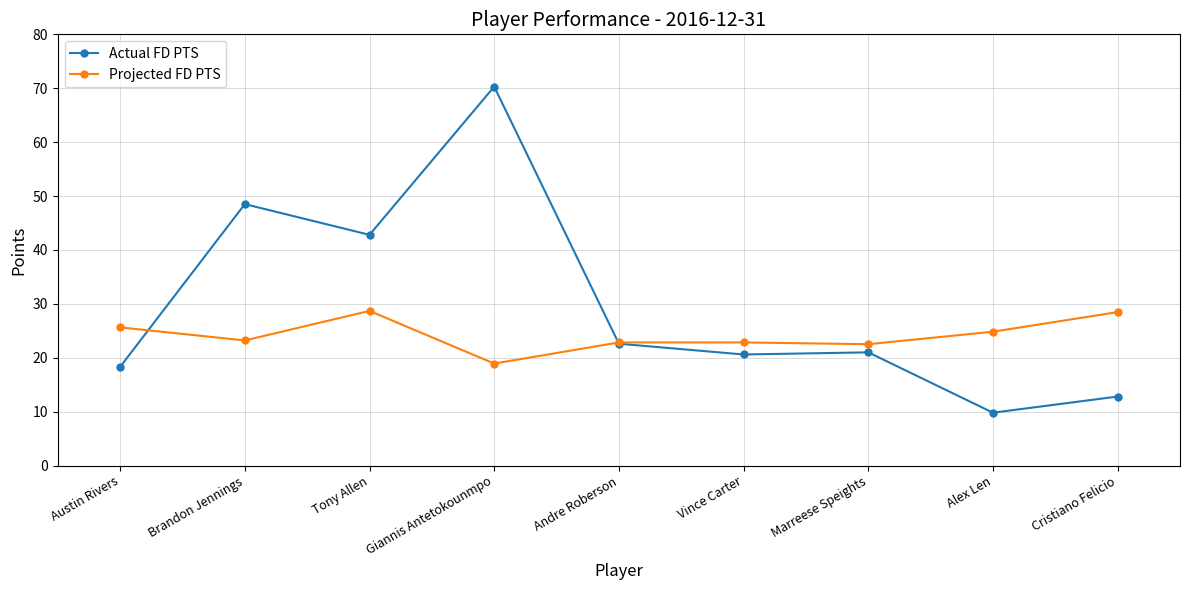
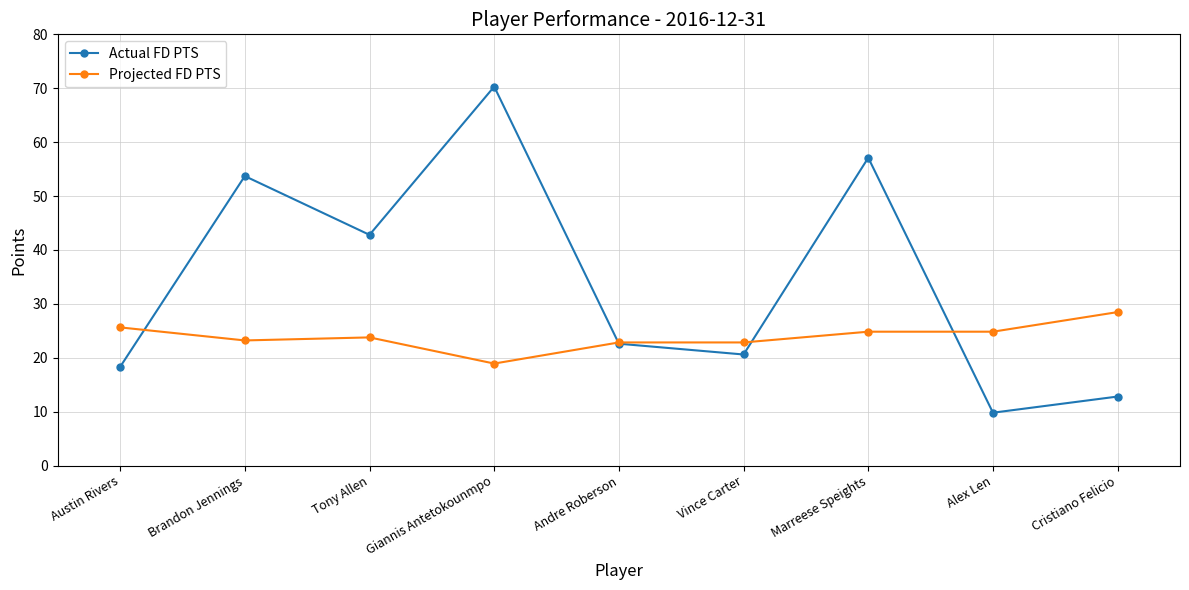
Actual FD PTS, Brandon Jennings: 49 -> 54
Projected FD PTS, Tony Allen: 29 -> 24
Actual FD PTS, Marreese Speights: 21 -> 57
Projected FD PTS, Marreese Speights: 23 -> 25
